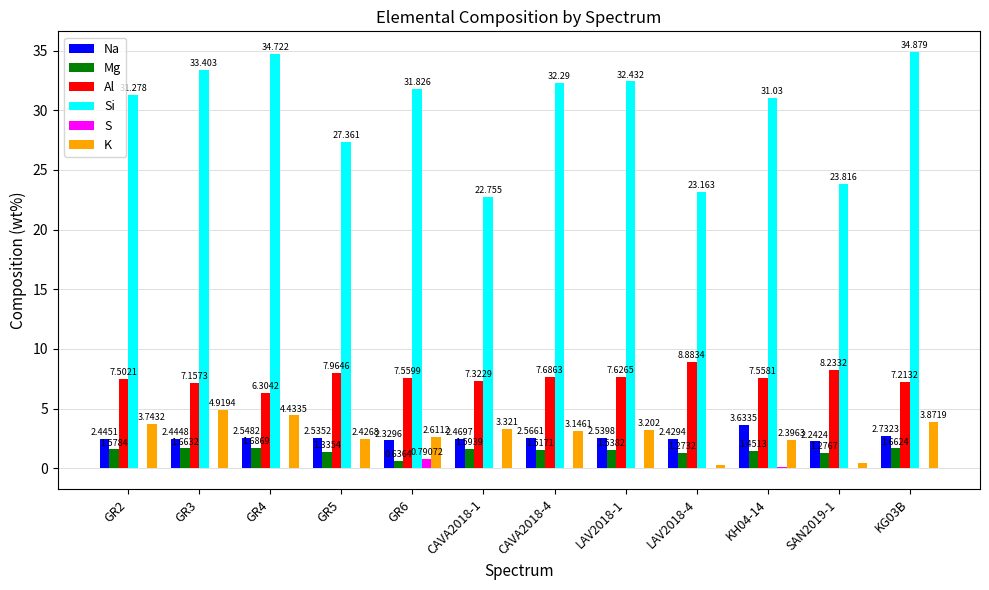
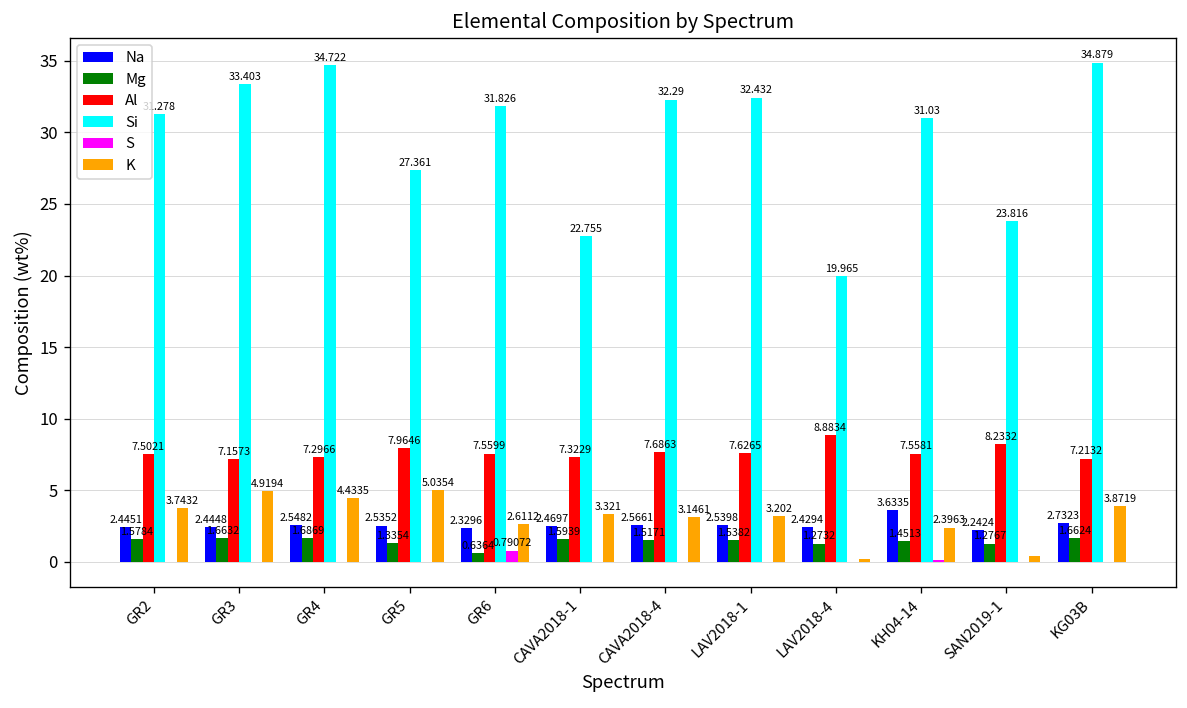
Al, GR4: 6.3042 -> 7.2966
K, GR5: 2.4268 -> 5.0354
Si, LAV2018-4: 23.163 -> 19.965
